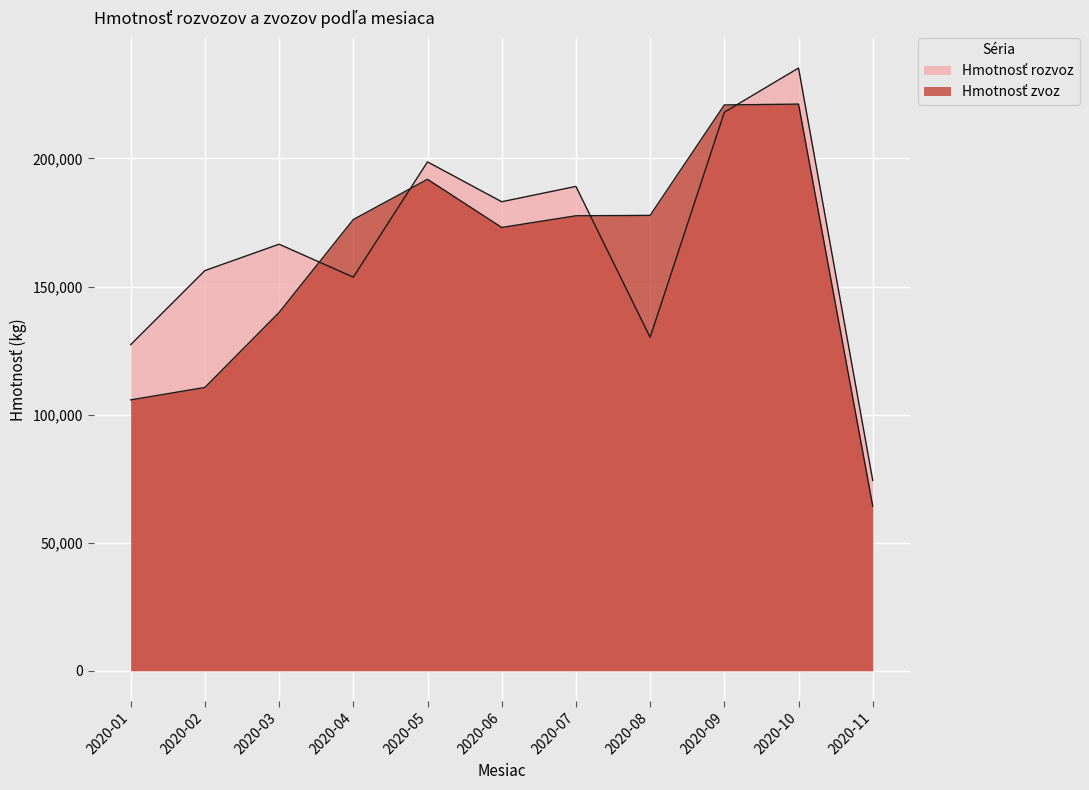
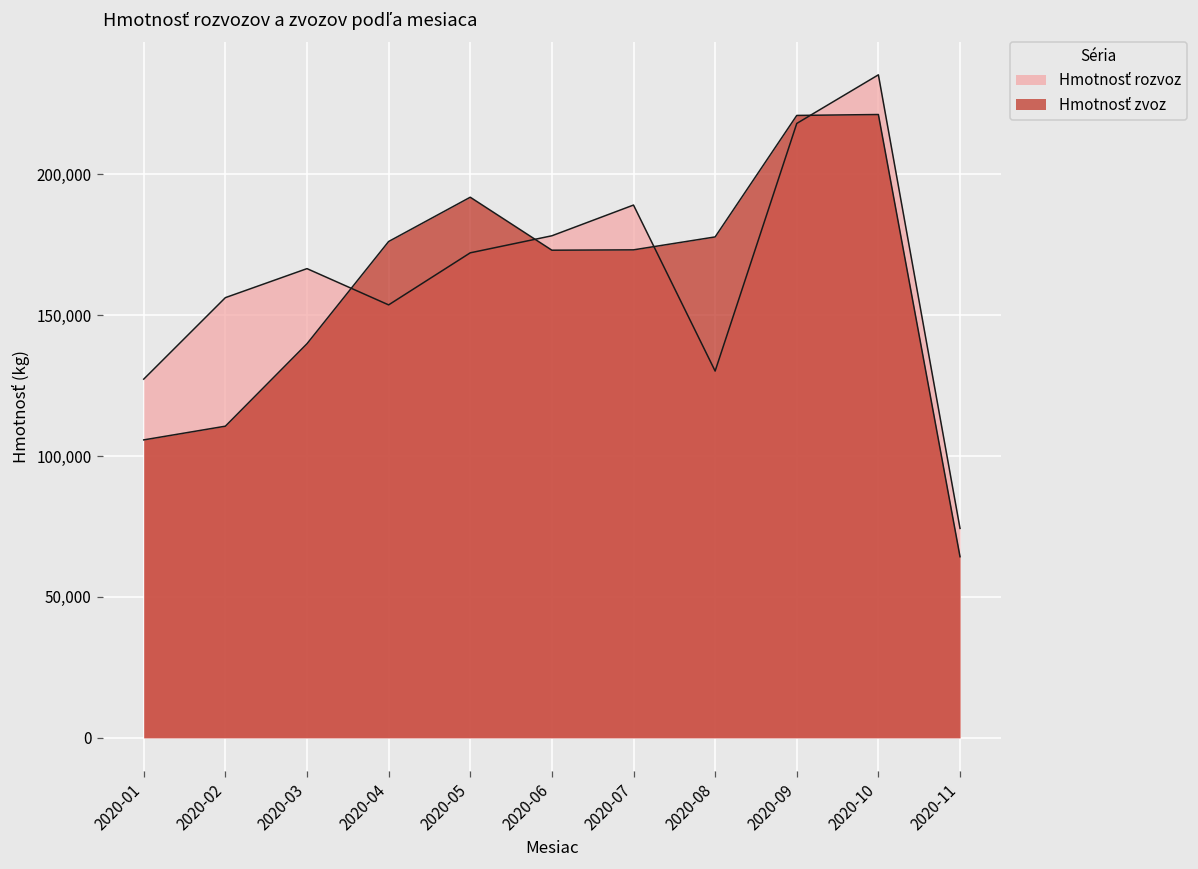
Hmotnosť rozvoz, 2020-05: 199,000 -> 172,000
Hmotnosť rozvoz, 2020-06: 183,000 -> 178,000
Hmotnosť zvoz, 2020-07: 178,000 -> 173,000
